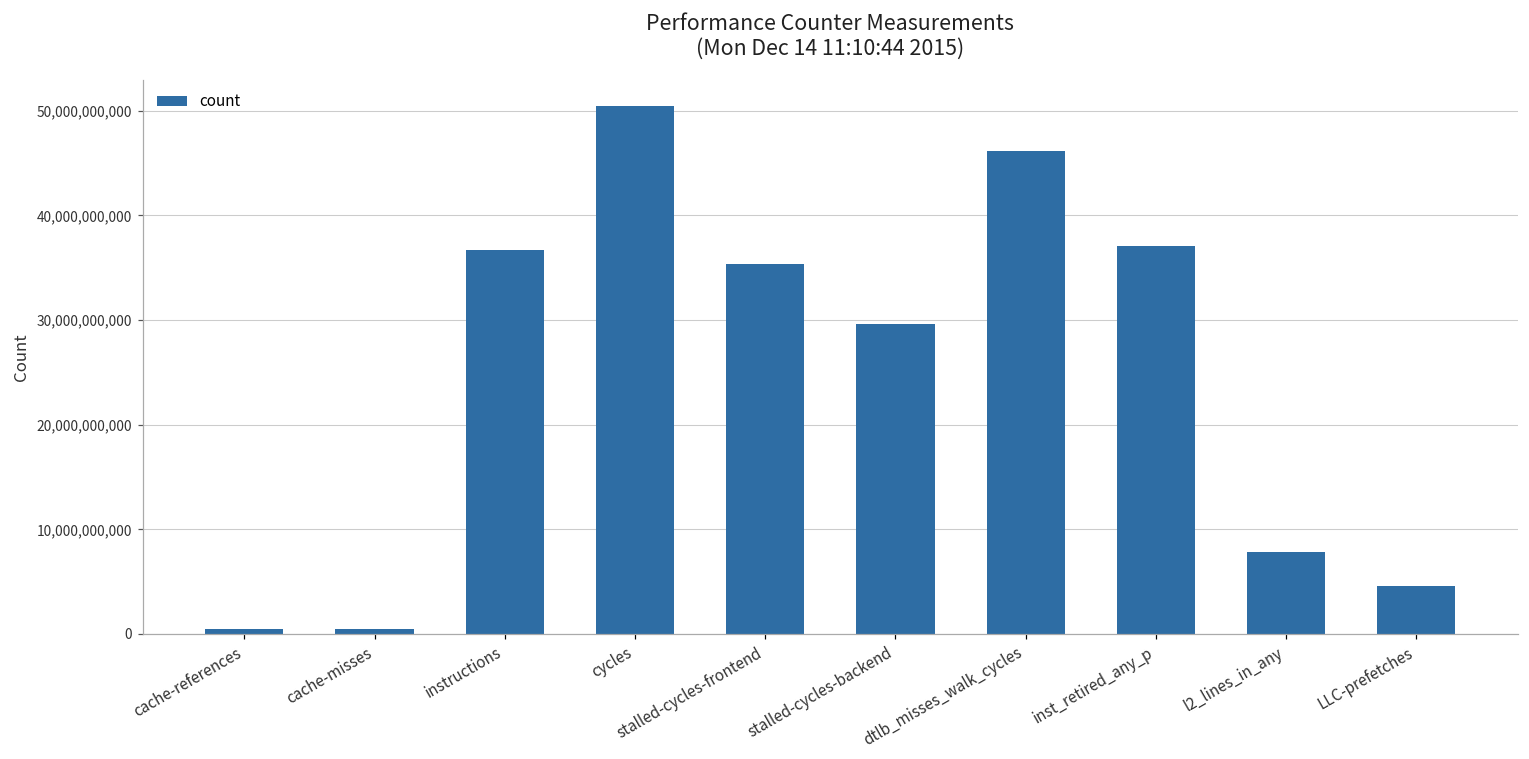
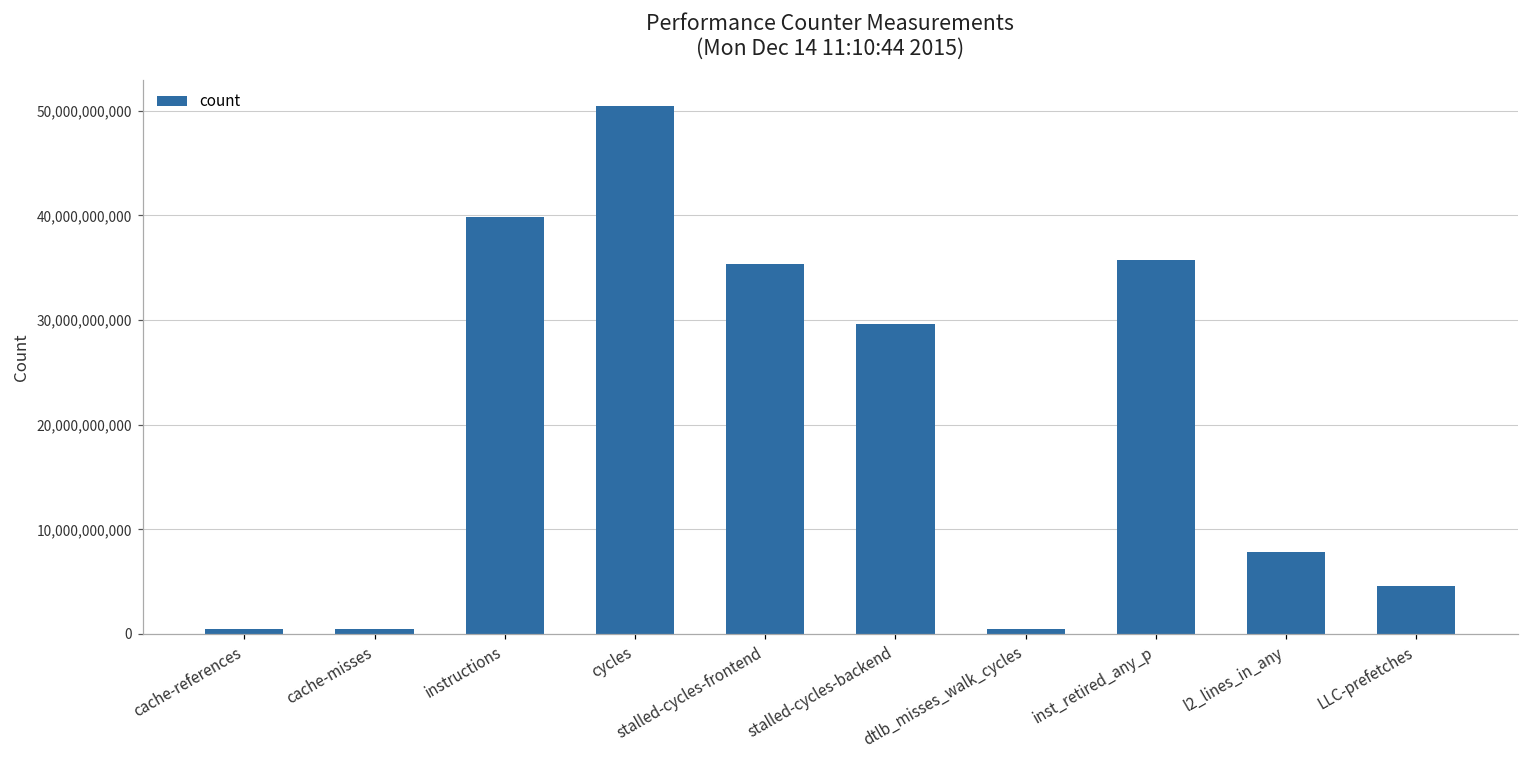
instructions: 37,000,000,000 -> 40,000,000,000
dtlb_misses_walk_cycles: 46,000,000,000 -> 0
inst_retired_any_p: 37,000,000,000 -> 36,000,000,000
